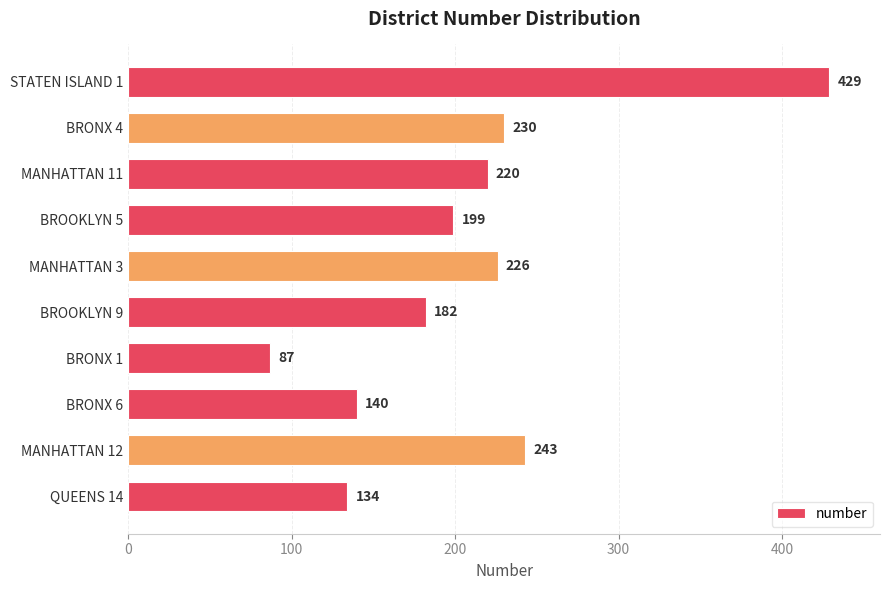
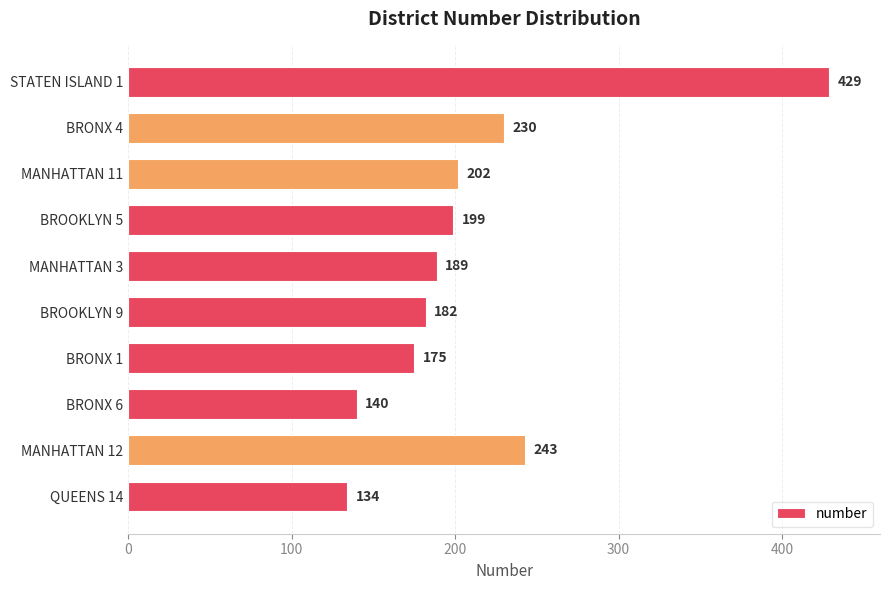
MANHATTAN 11: 220 -> 202
MANHATTAN 3: 226 -> 189
BRONX 1: 87 -> 175
